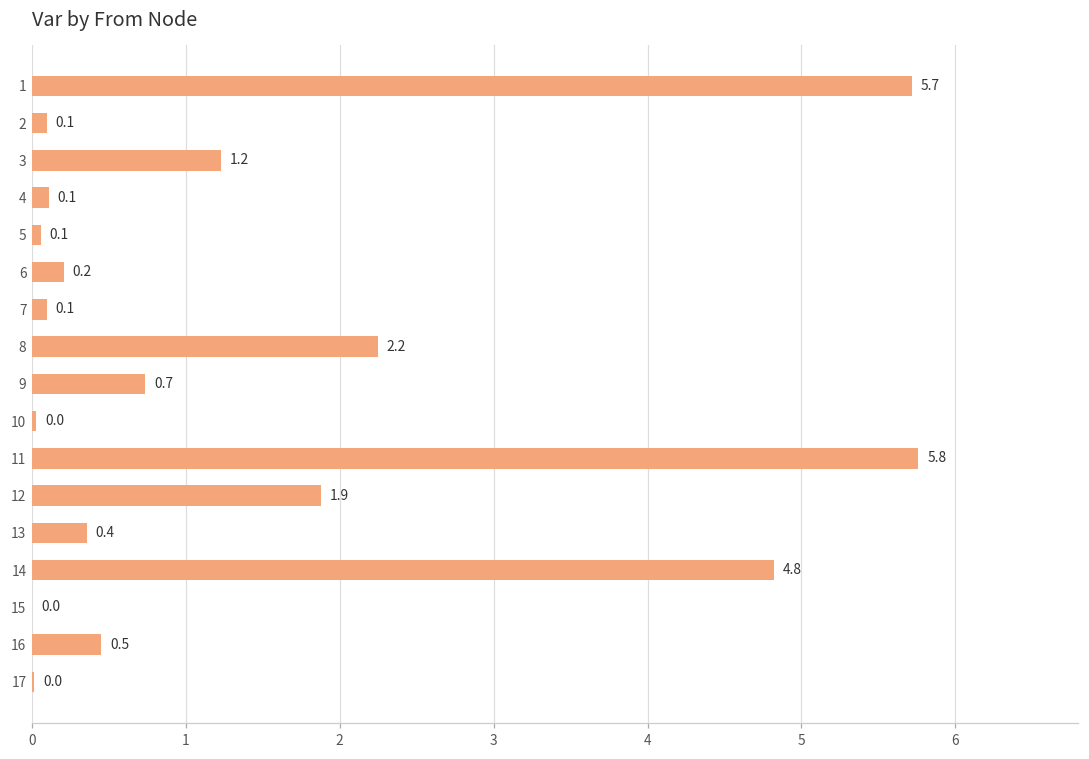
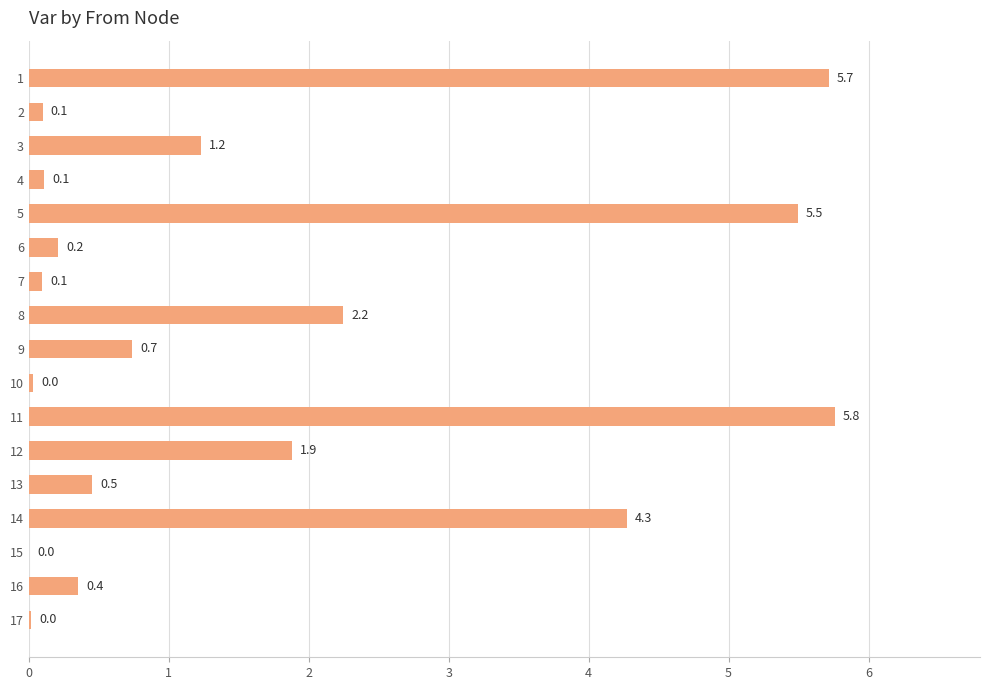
5: 0.1 -> 5.5
13: 0.4 -> 0.5
14: 4.8 -> 4.3
16: 0.5 -> 0.4
